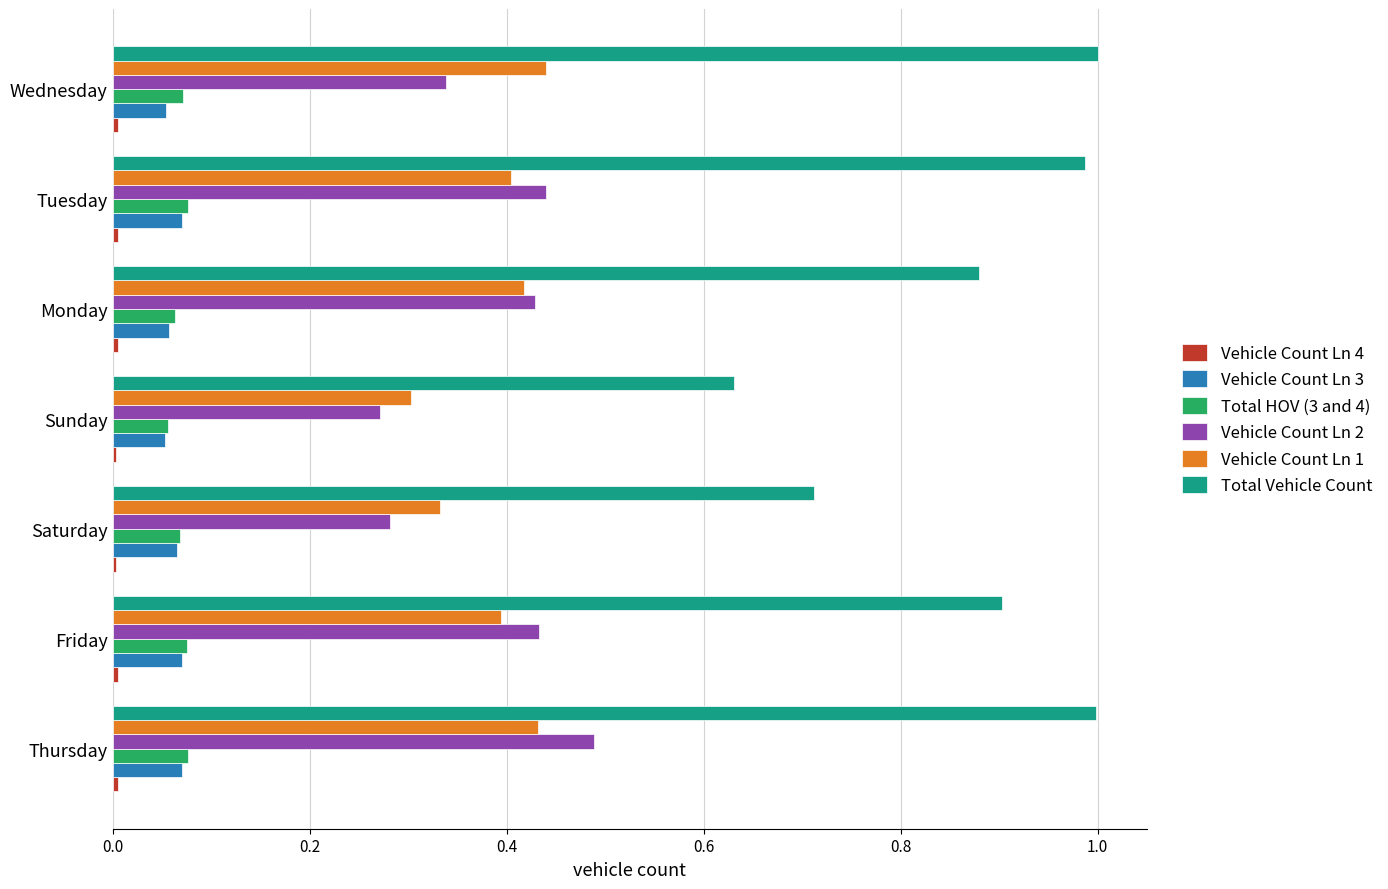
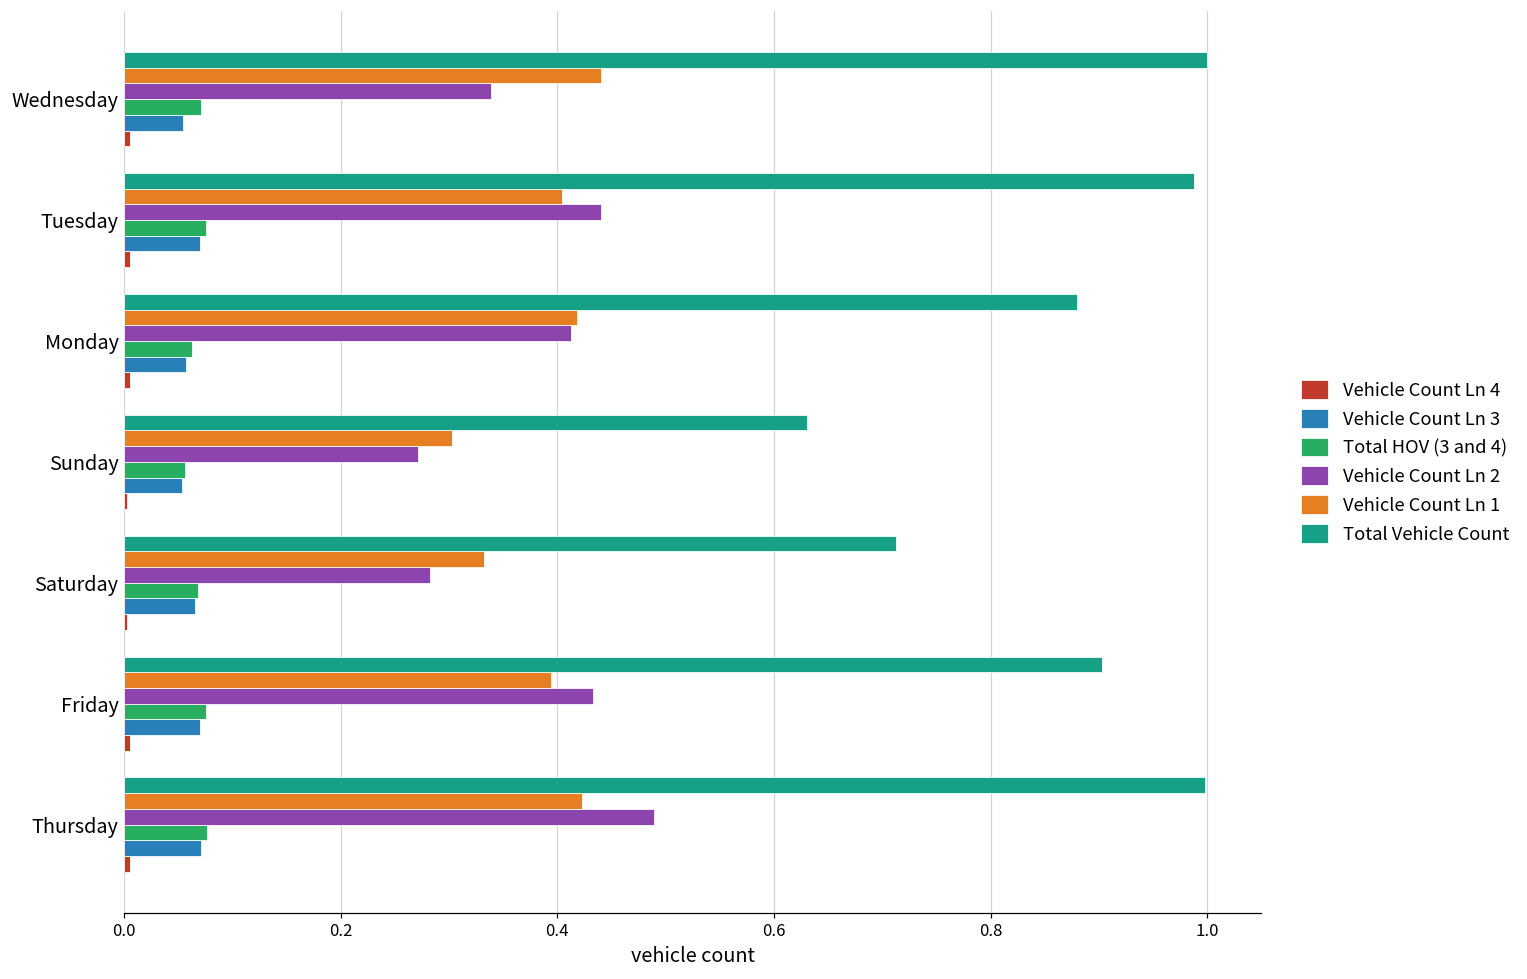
Vehicle Count Ln 2, Monday: 0.43 -> 0.41
Vehicle Count Ln 1, Thursday: 0.43 -> 0.42
